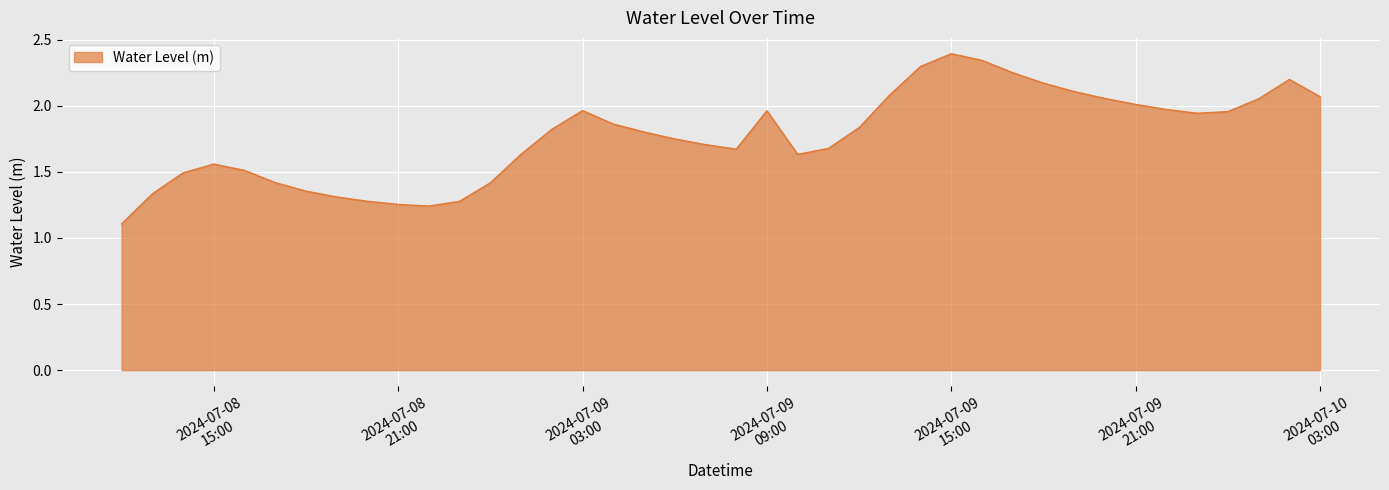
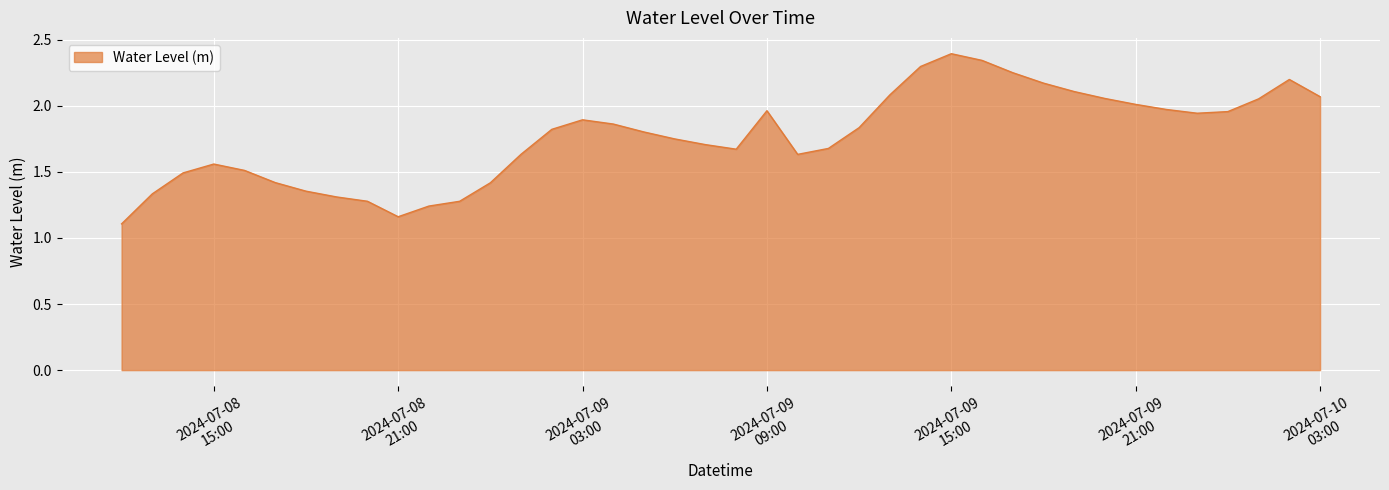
2024-07-08 21:00: 1.25 -> 1.16
2024-07-09 03:00: 1.96 -> 1.89
